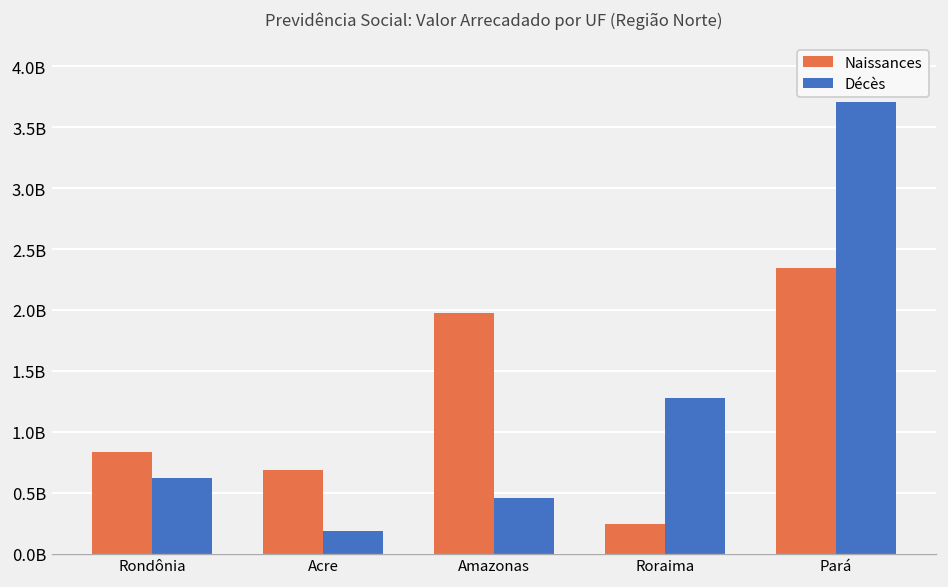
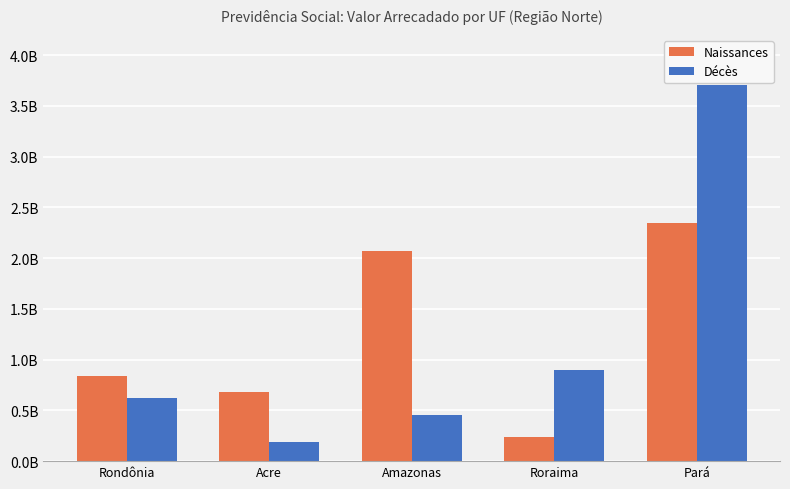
Naissances, Amazonas: 1970000000 -> 2070000000
Décès, Roraima: 1270000000 -> 900000000
